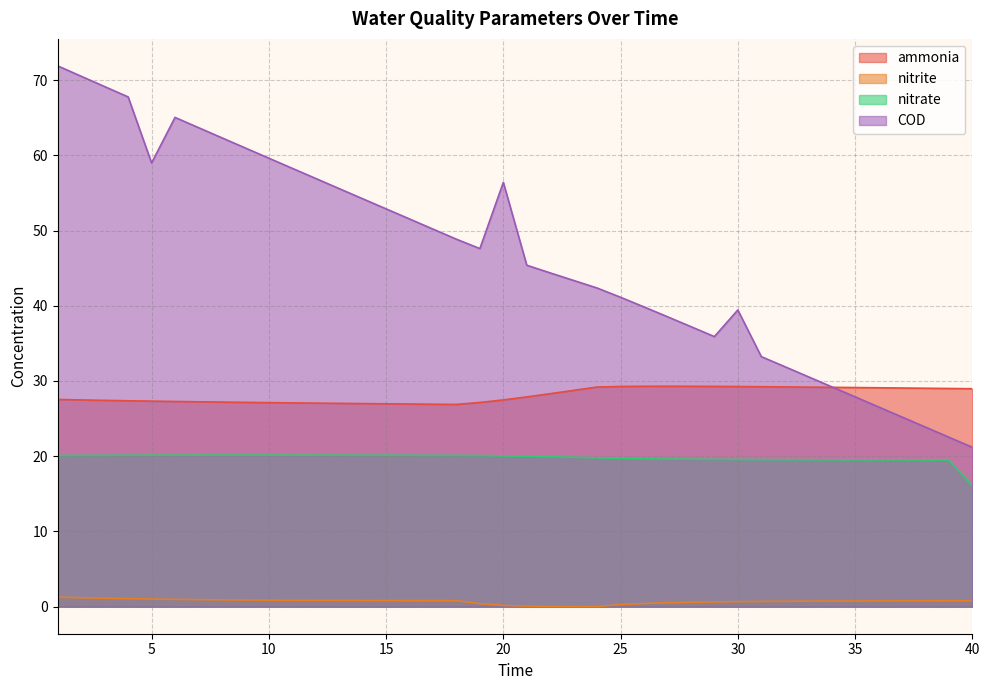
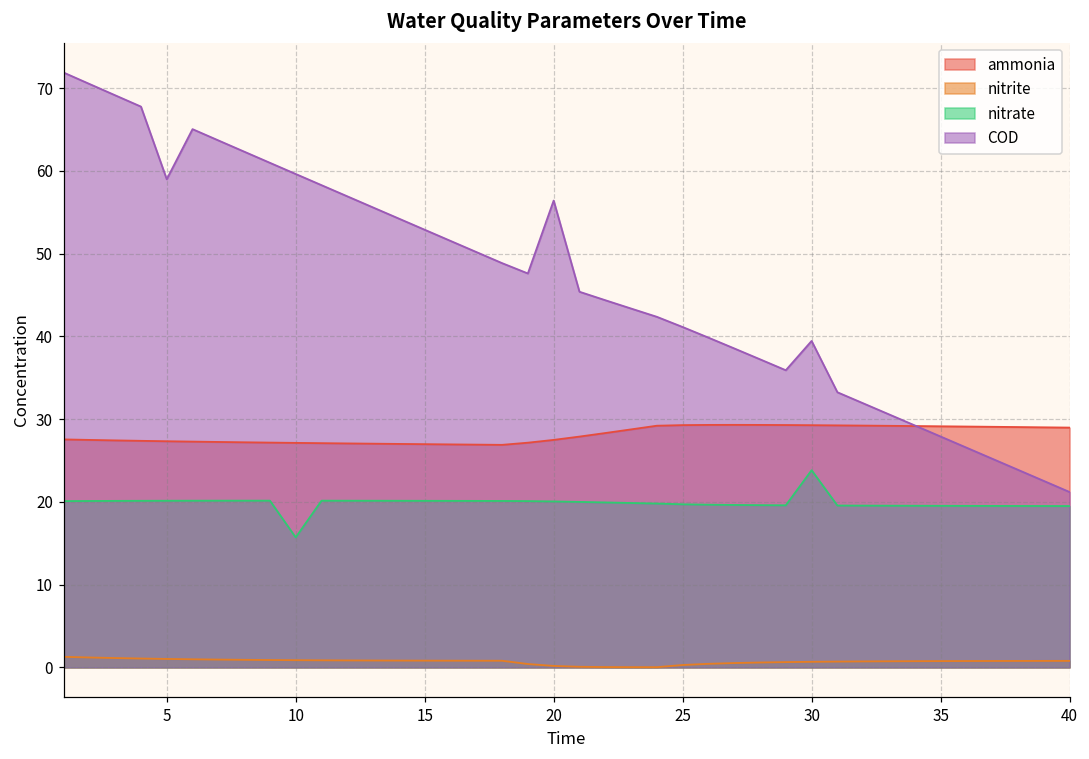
nitrate, 10: 20 -> 16
nitrate, 30: 20 -> 24
nitrate, 40: 16 -> 19
